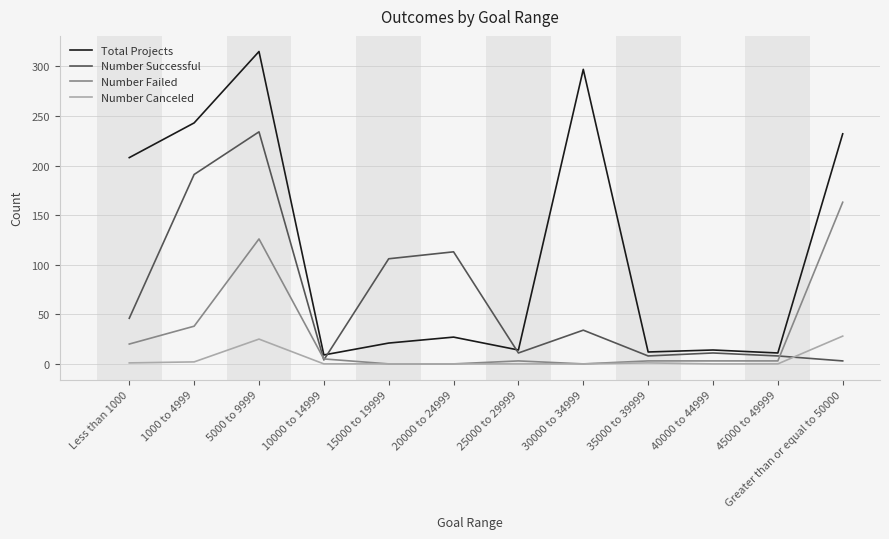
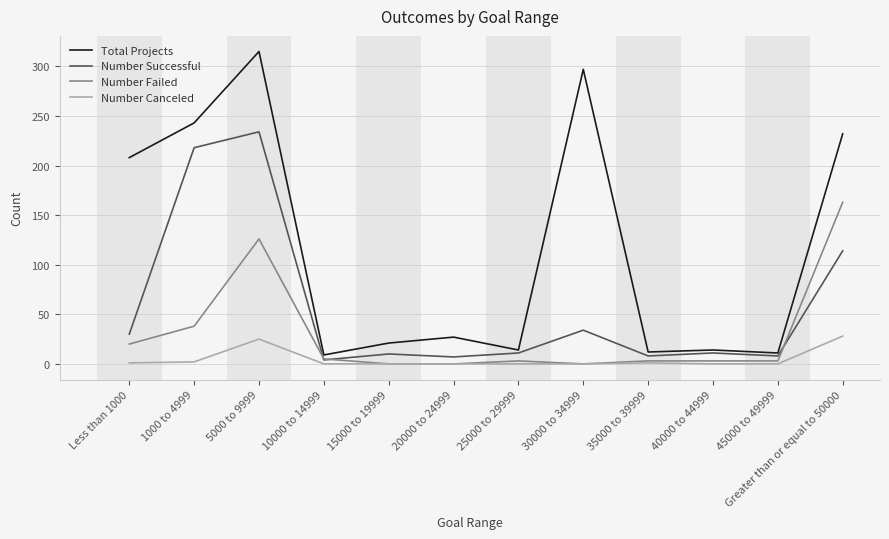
Number Successful, Less than 1000: 50 -> 30
Number Successful, 1000 to 4999: 190 -> 220
Number Successful, 15000 to 19999: 110 -> 10
Number Successful, 20000 to 24999: 110 -> 10
Number Successful, Greater than or equal to 50000: 0 -> 110
